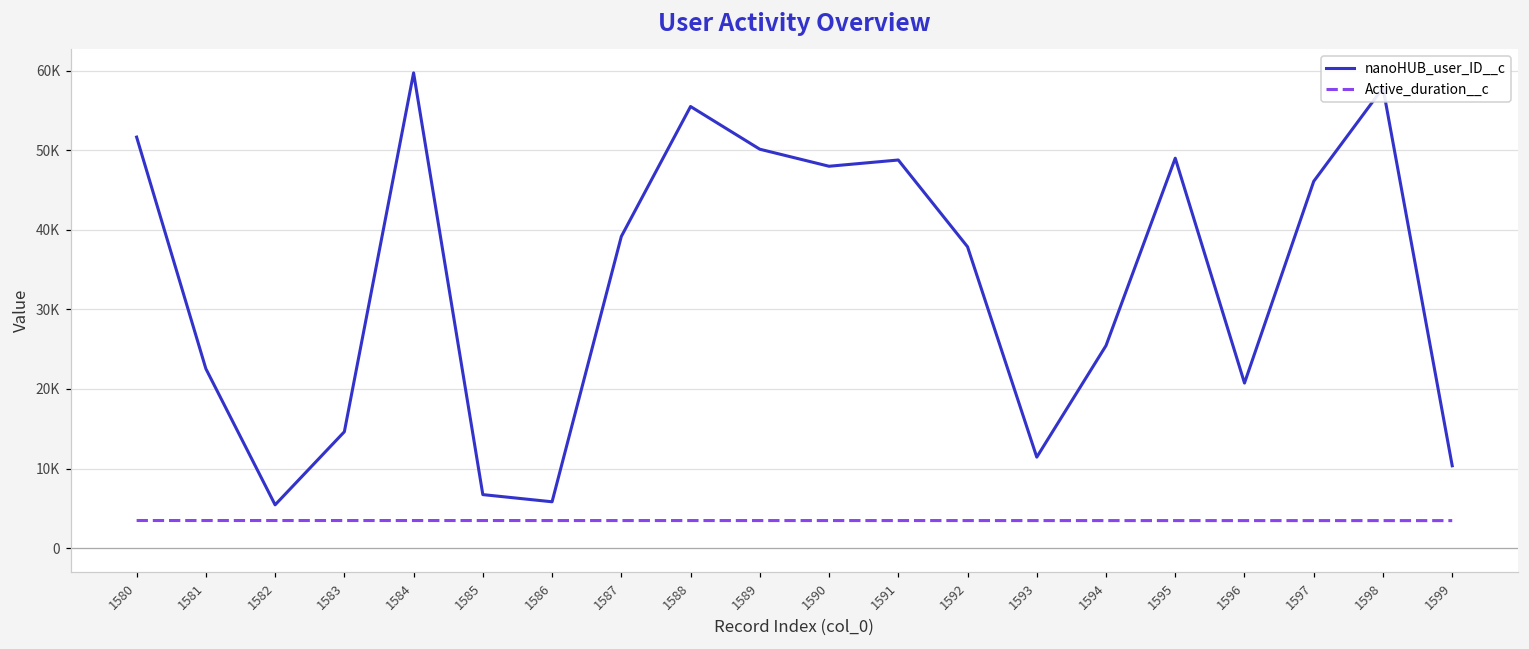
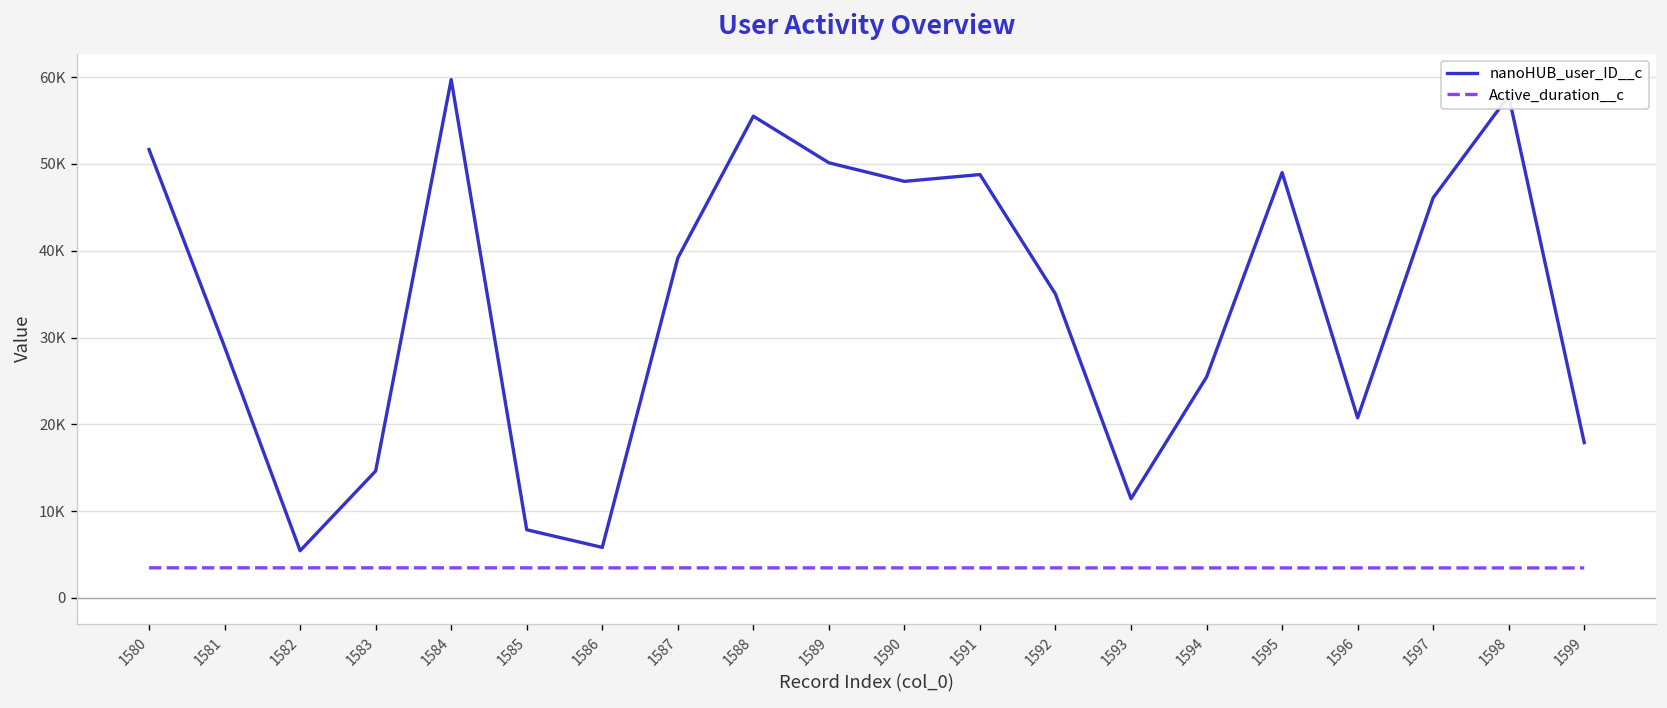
nanoHUB_user_ID__c, 1581: 23000 -> 29000
nanoHUB_user_ID__c, 1585: 7000 -> 8000
nanoHUB_user_ID__c, 1592: 38000 -> 35000
nanoHUB_user_ID__c, 1599: 10000 -> 18000
